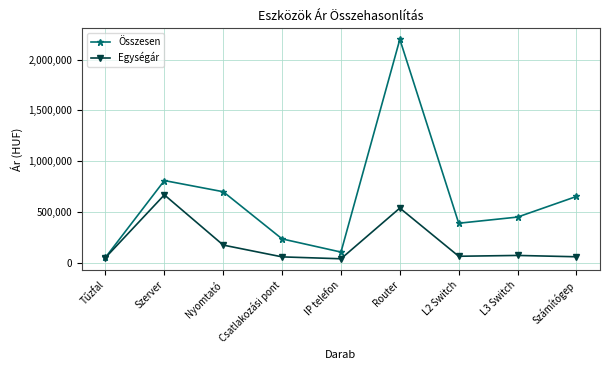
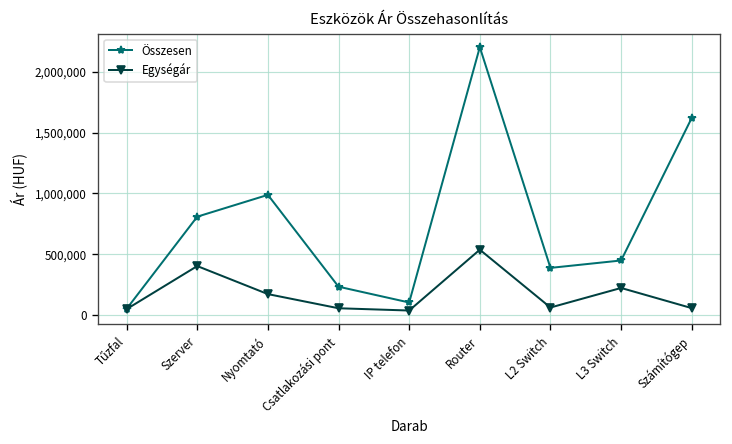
Egységár, Szerver: 670,000 -> 410,000
Összesen, Nyomtató: 700,000 -> 990,000
Egységár, L3 Switch: 70,000 -> 230,000
Összesen, Számítógep: 650,000 -> 1,620,000
